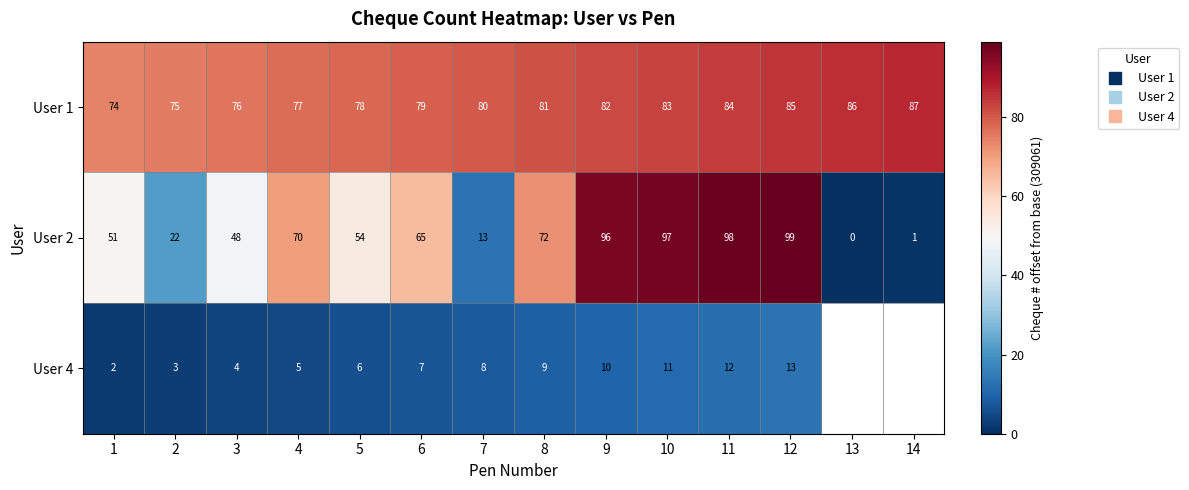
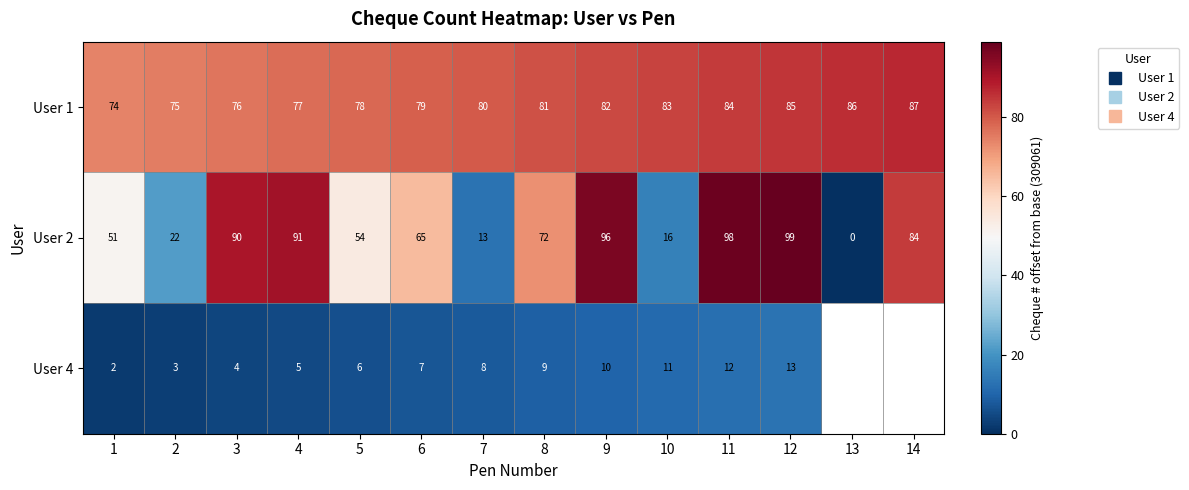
User 2, 3: 48 -> 90
User 2, 4: 70 -> 91
User 2, 10: 97 -> 16
User 2, 14: 1 -> 84
